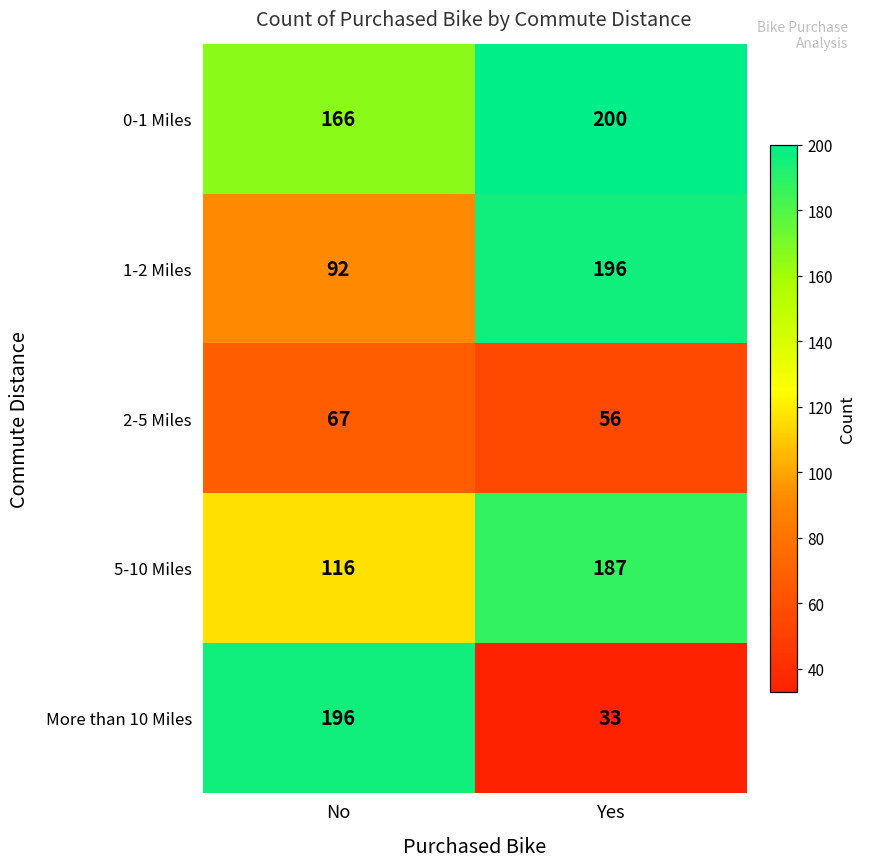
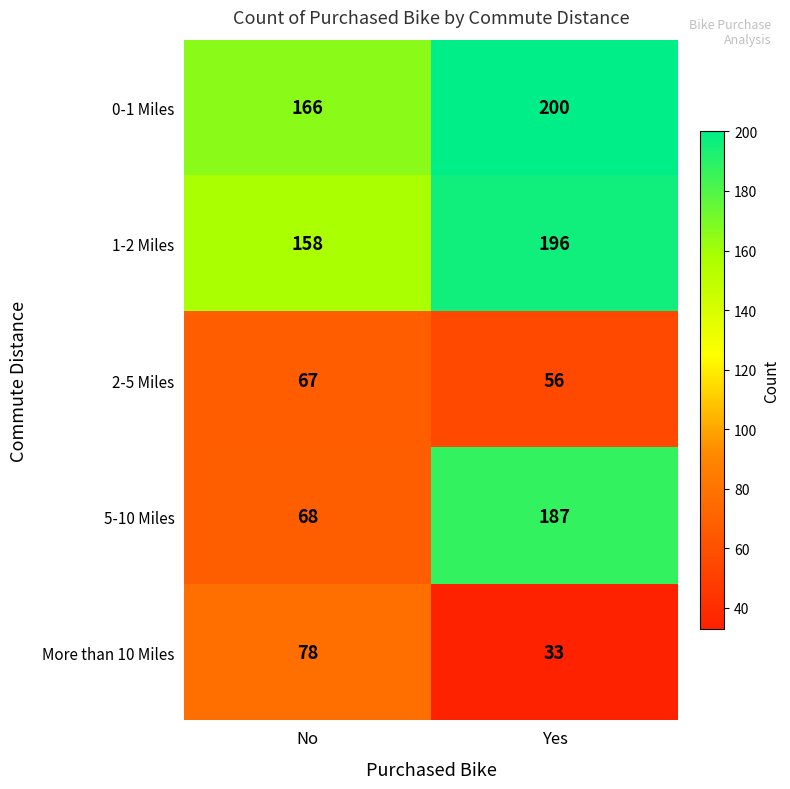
1-2 Miles, No: 92 -> 158
5-10 Miles, No: 116 -> 68
More than 10 Miles, No: 196 -> 78
